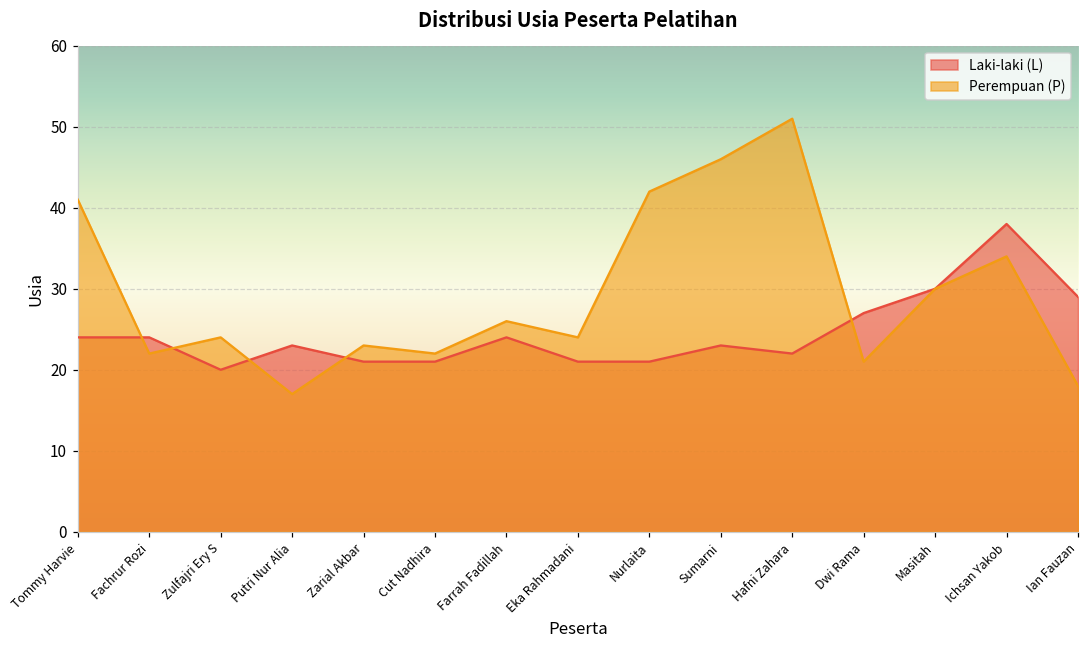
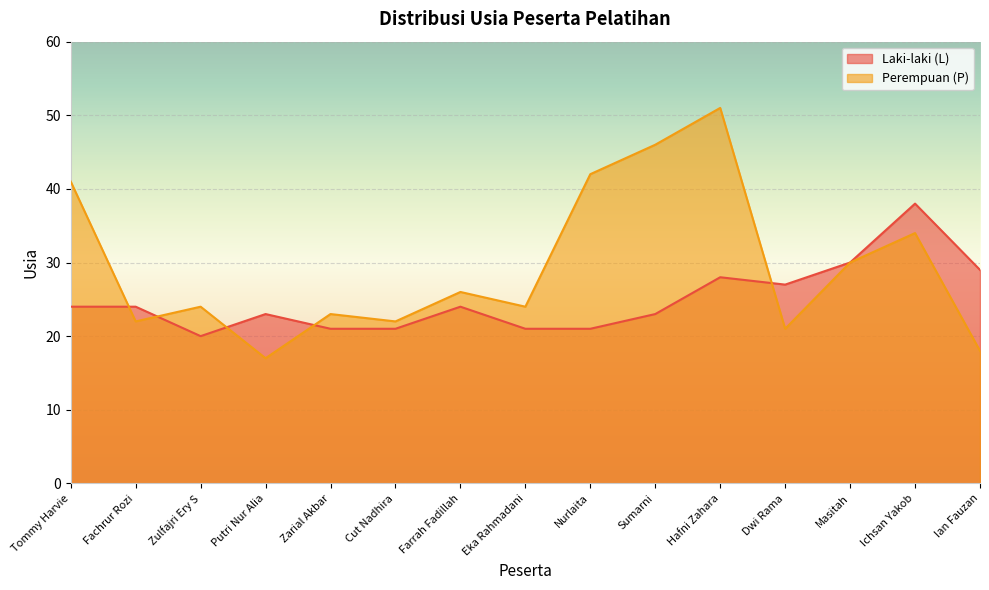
Laki-laki (L), Hafni Zahara: 22 -> 28
